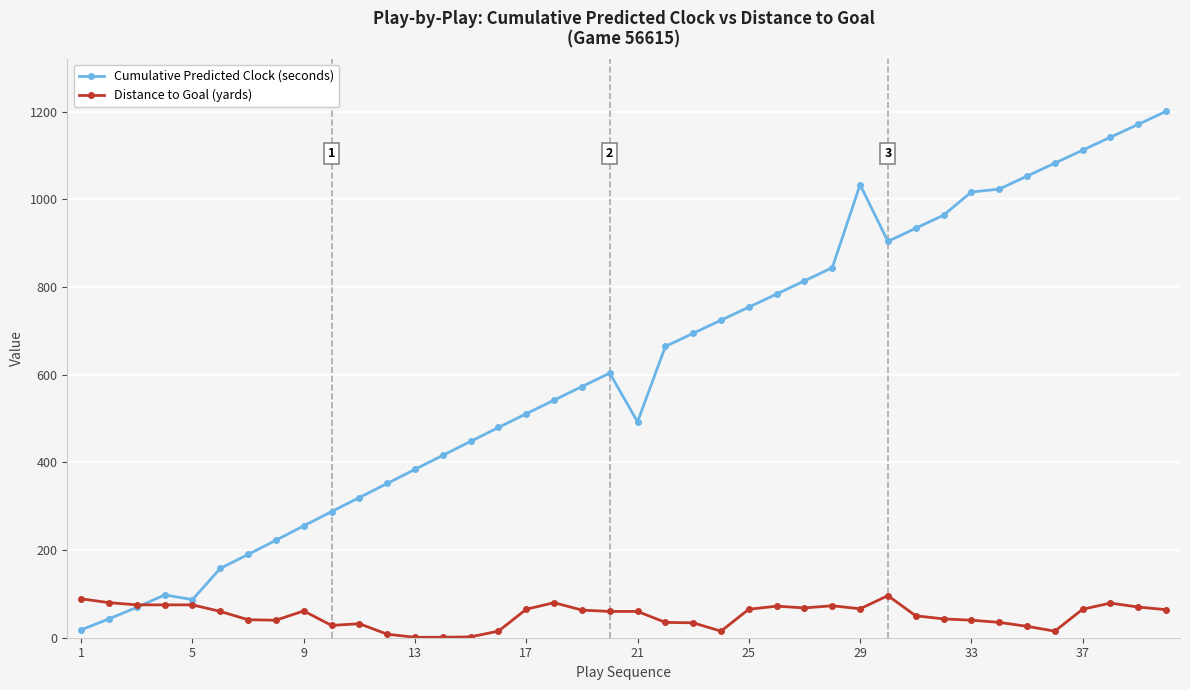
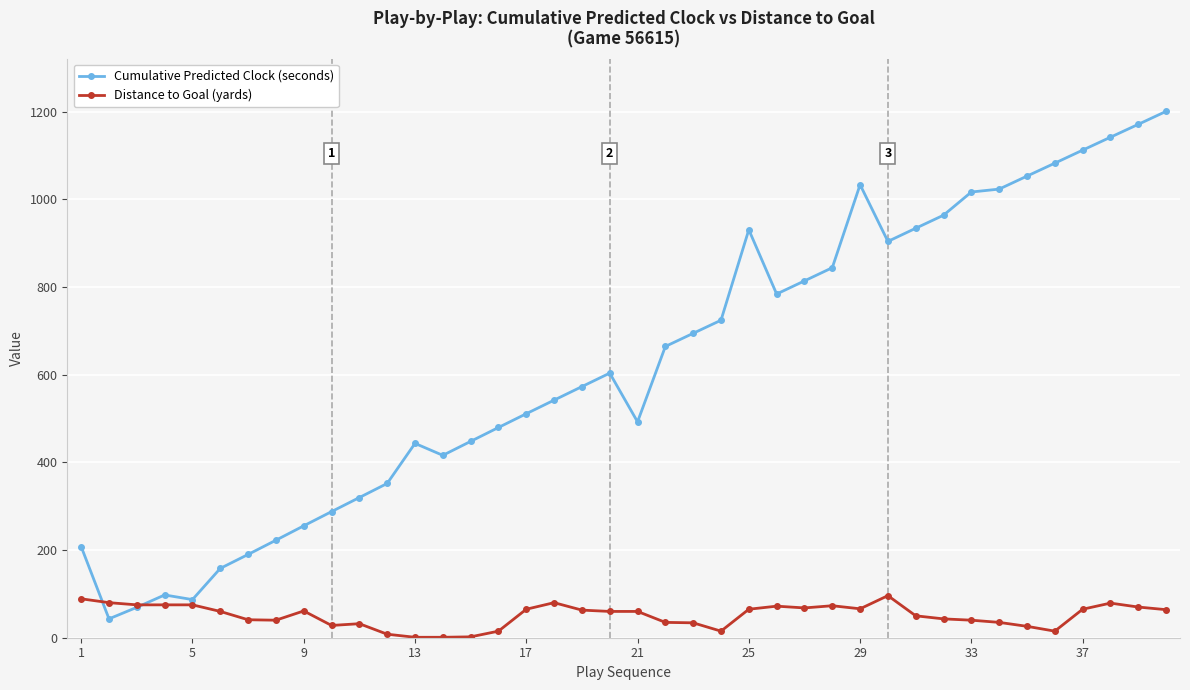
Cumulative Predicted Clock (seconds), 1: 20 -> 210
Cumulative Predicted Clock (seconds), 13: 380 -> 440
Cumulative Predicted Clock (seconds), 25: 750 -> 930
